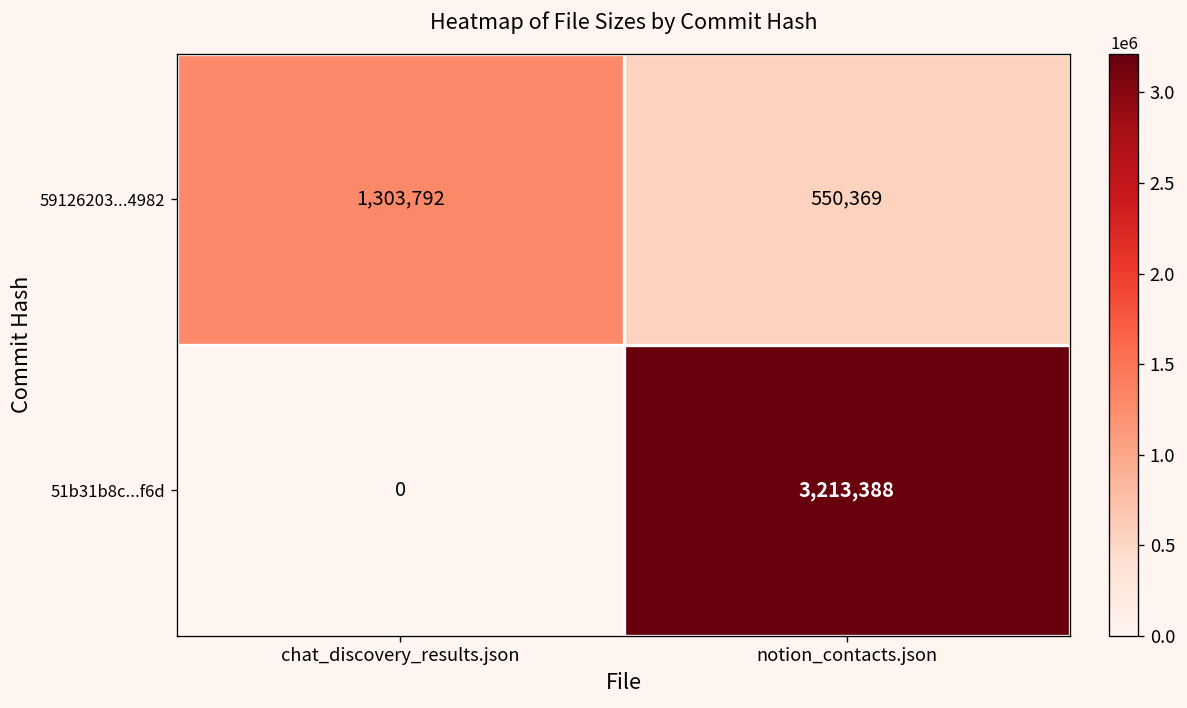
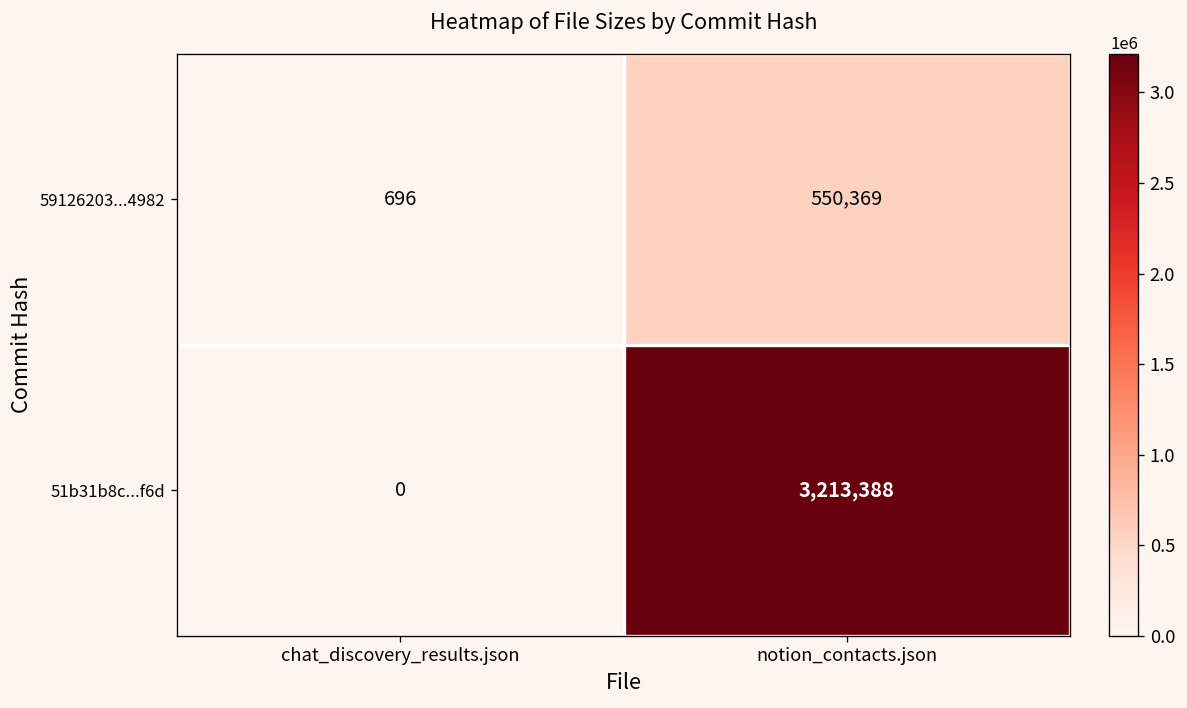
59126203...4982, chat_discovery_results.json: 1,303,792 -> 696
